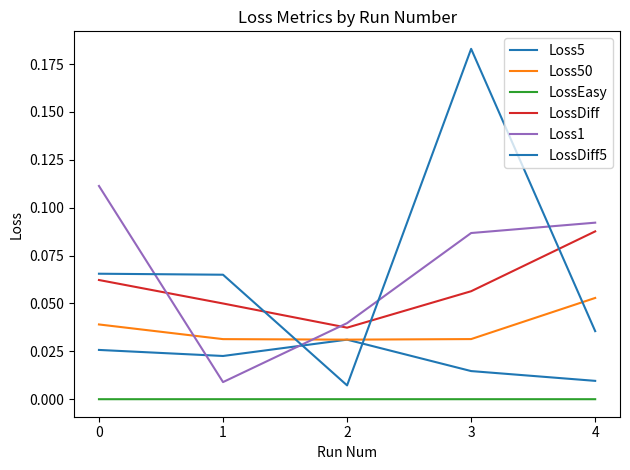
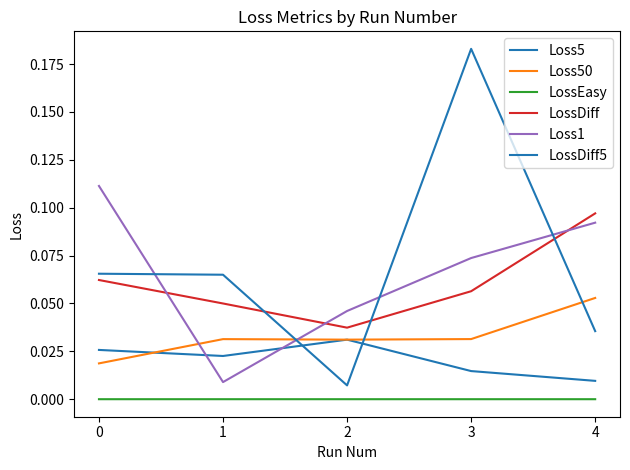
Loss50, 0: 0.039 -> 0.019
Loss1, 2: 0.040 -> 0.046
Loss1, 3: 0.087 -> 0.074
LossDiff, 4: 0.088 -> 0.097
